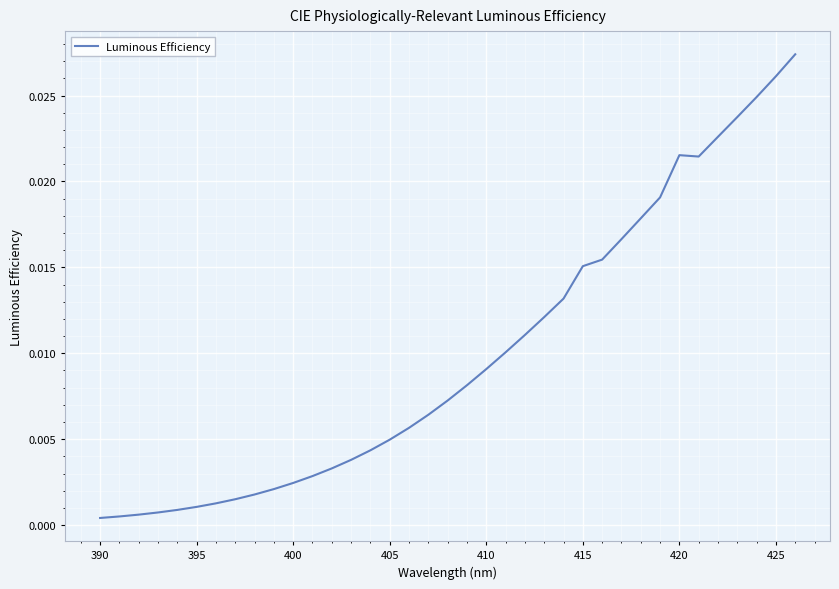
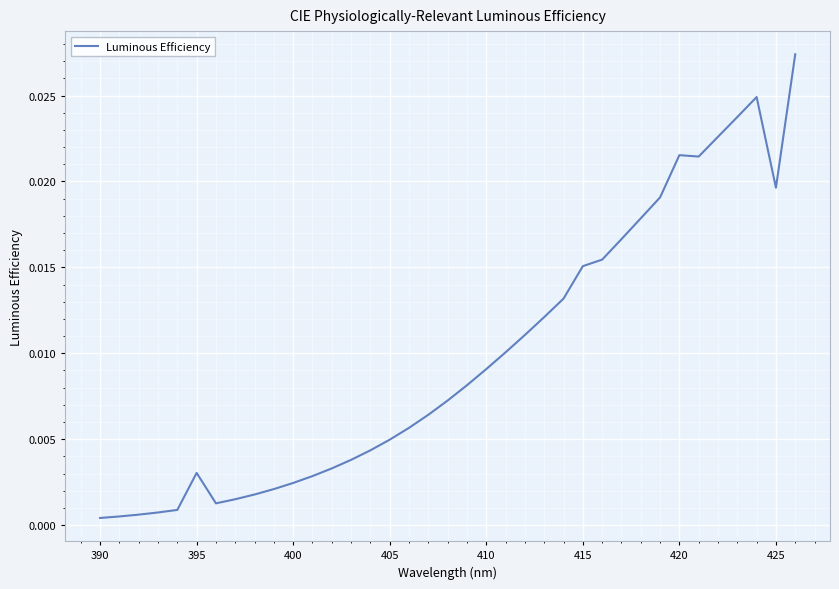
395: 0.0011 -> 0.0030
425: 0.0261 -> 0.0196
